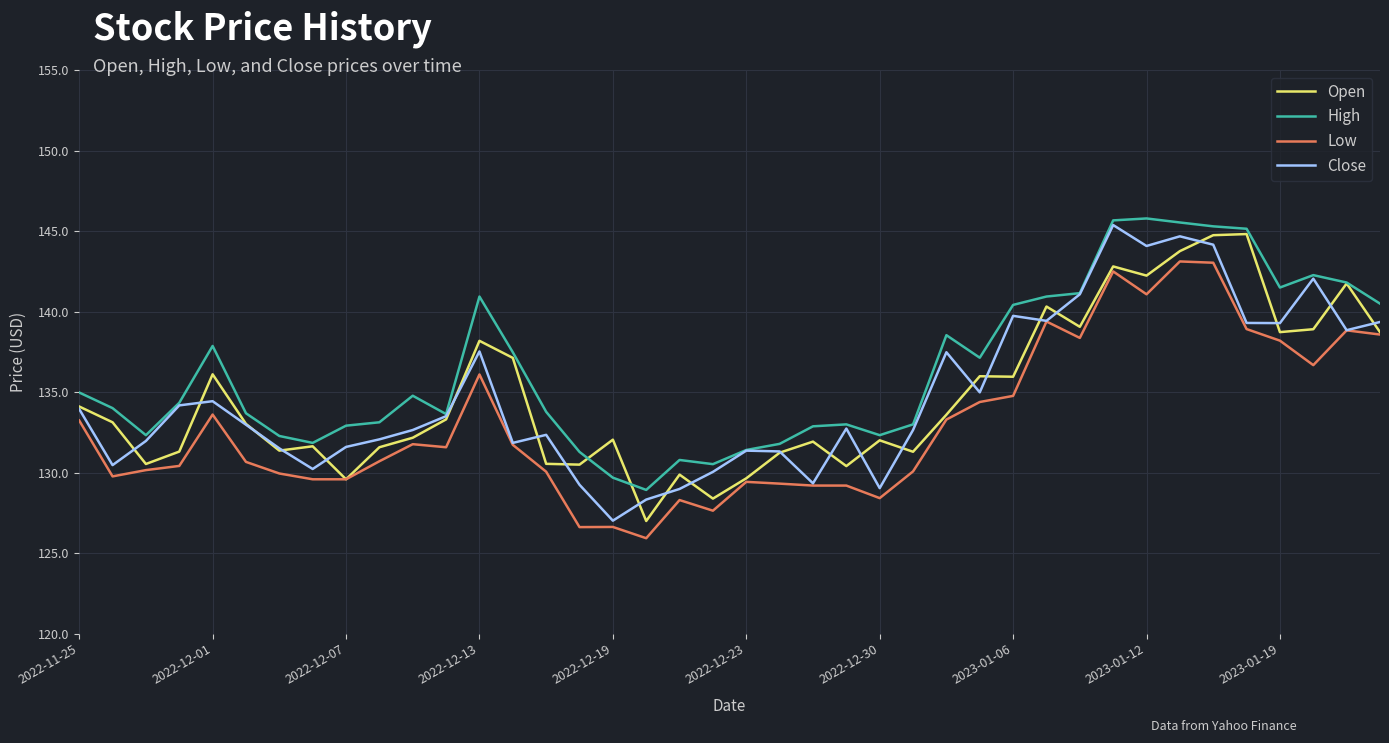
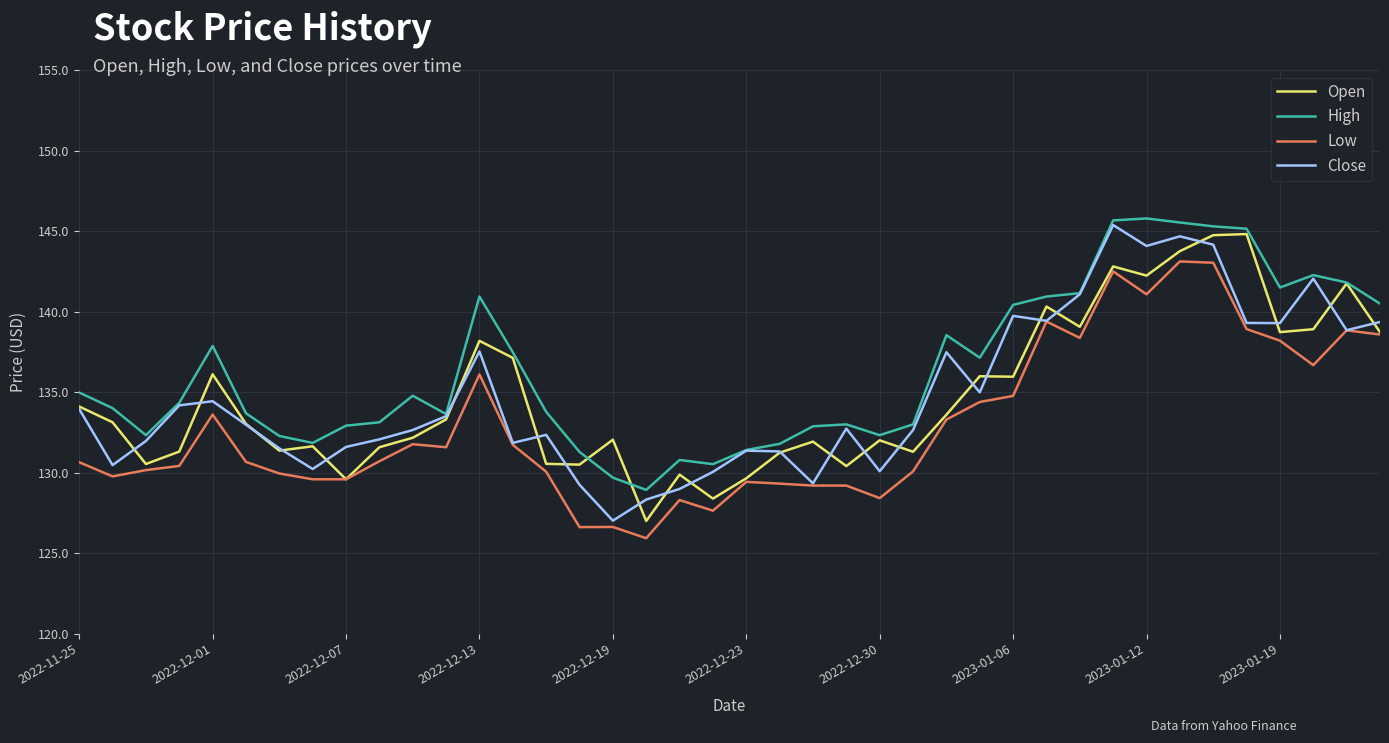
Low, 2022-11-25: 133.2 -> 130.6
Close, 2022-12-30: 129.0 -> 130.1
